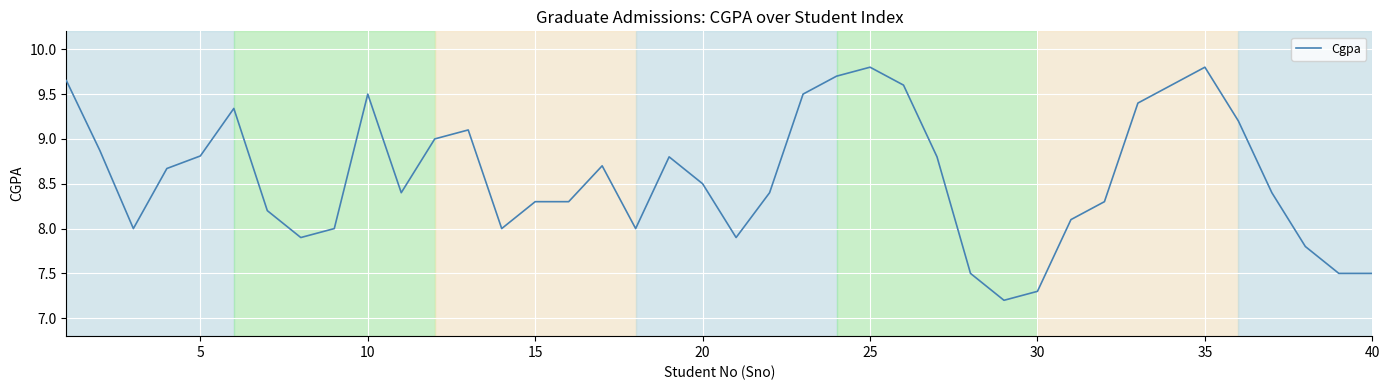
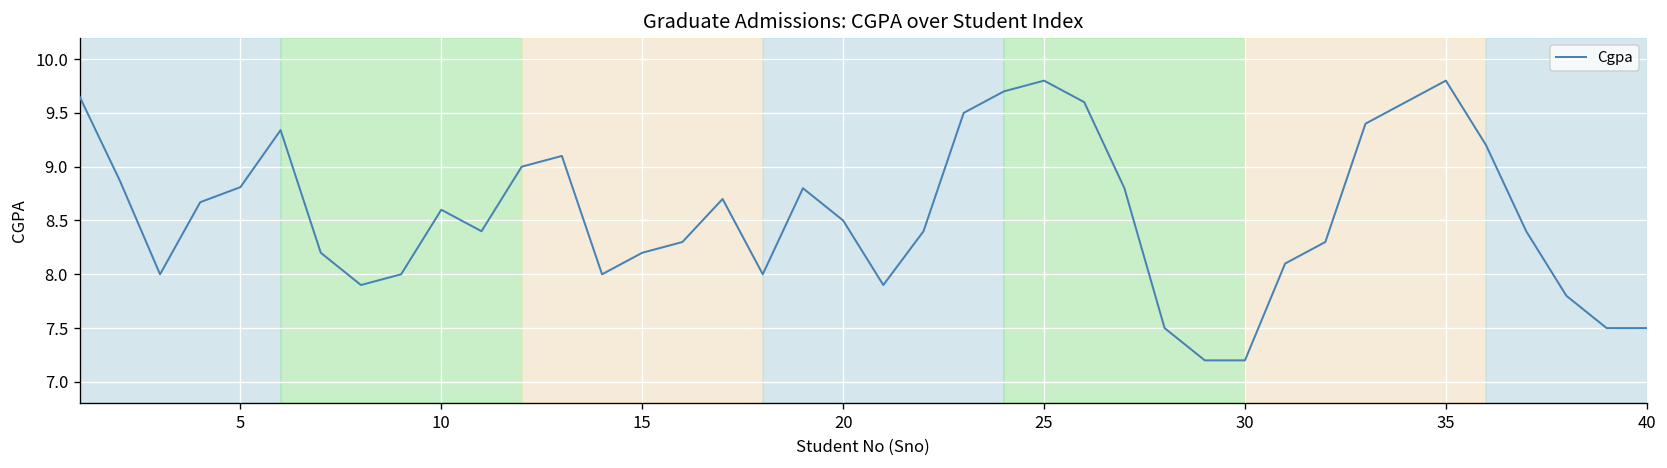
10: 9.5 -> 8.6
15: 8.3 -> 8.2
30: 7.3 -> 7.2
